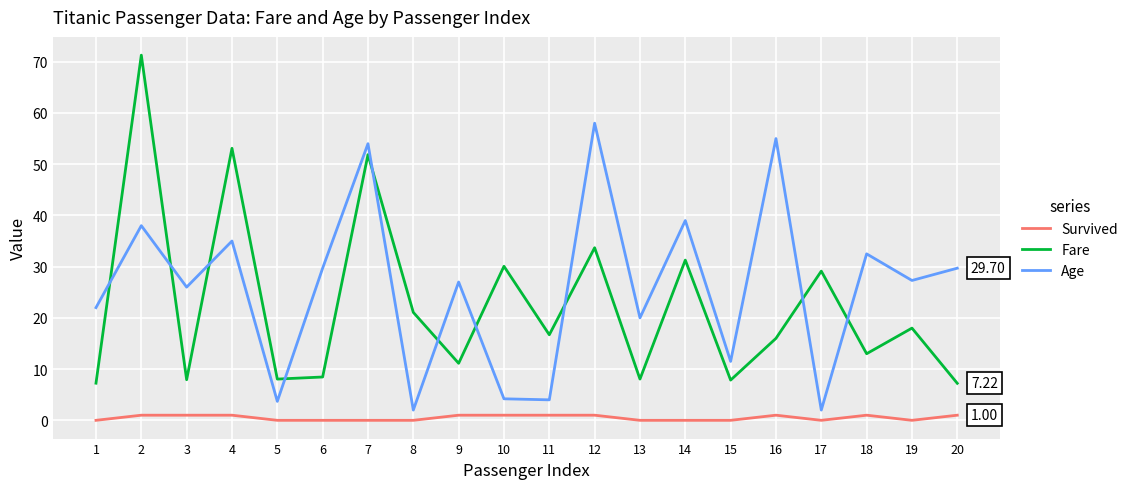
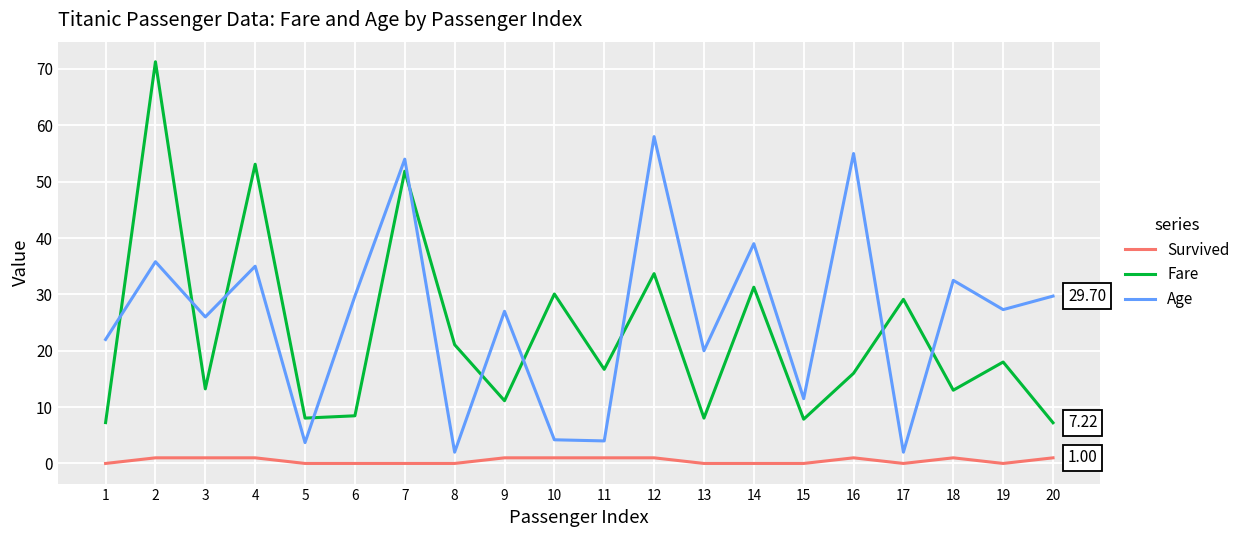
Age, 2: 38 -> 36
Fare, 3: 8 -> 13
